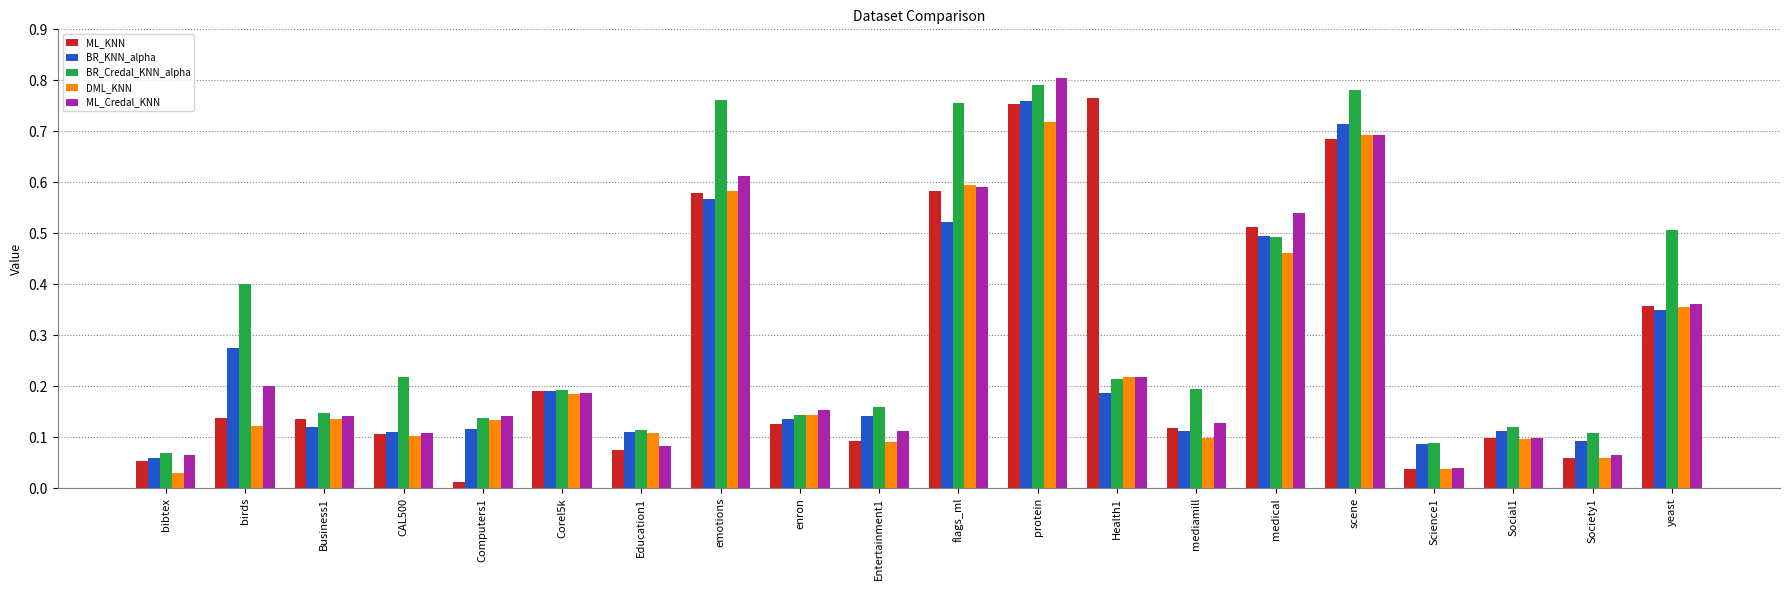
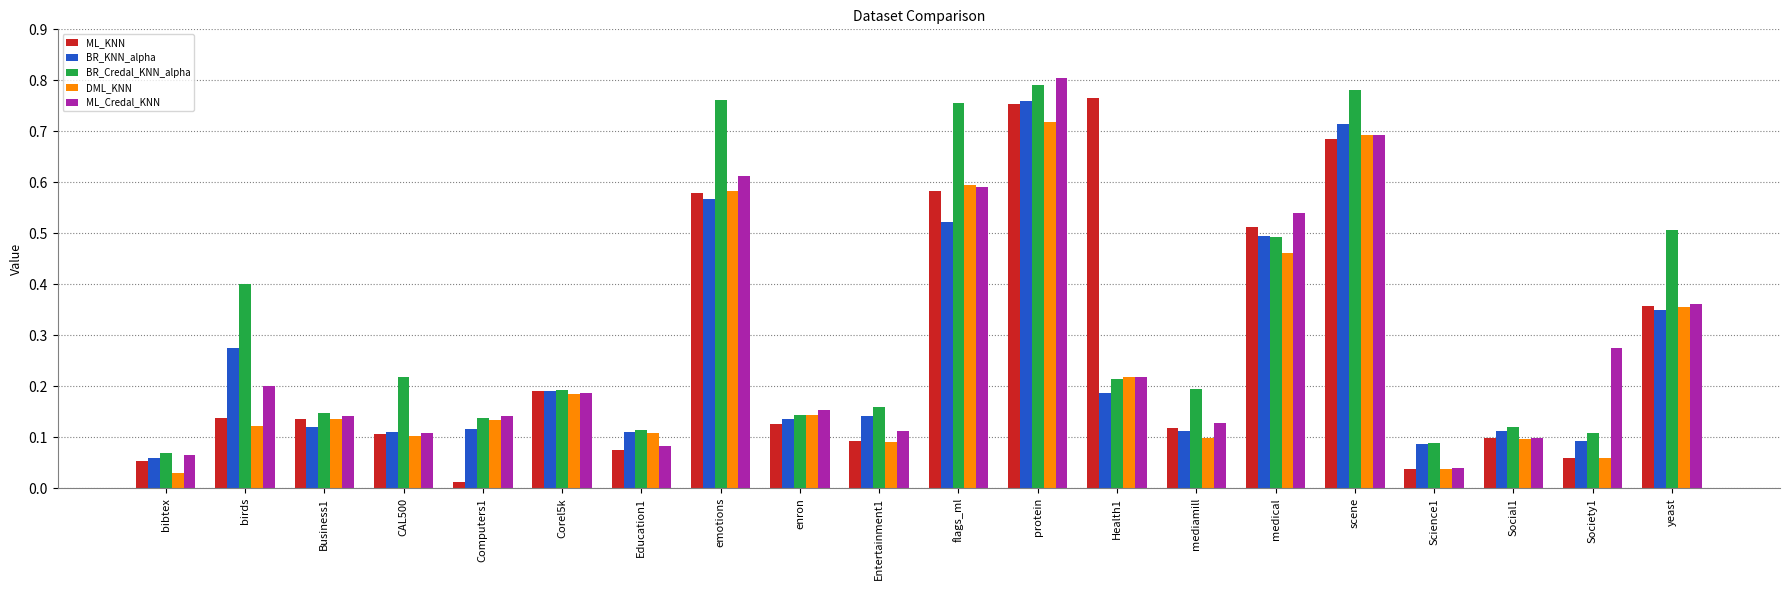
ML_Credal_KNN, Society1: 0.06 -> 0.28
